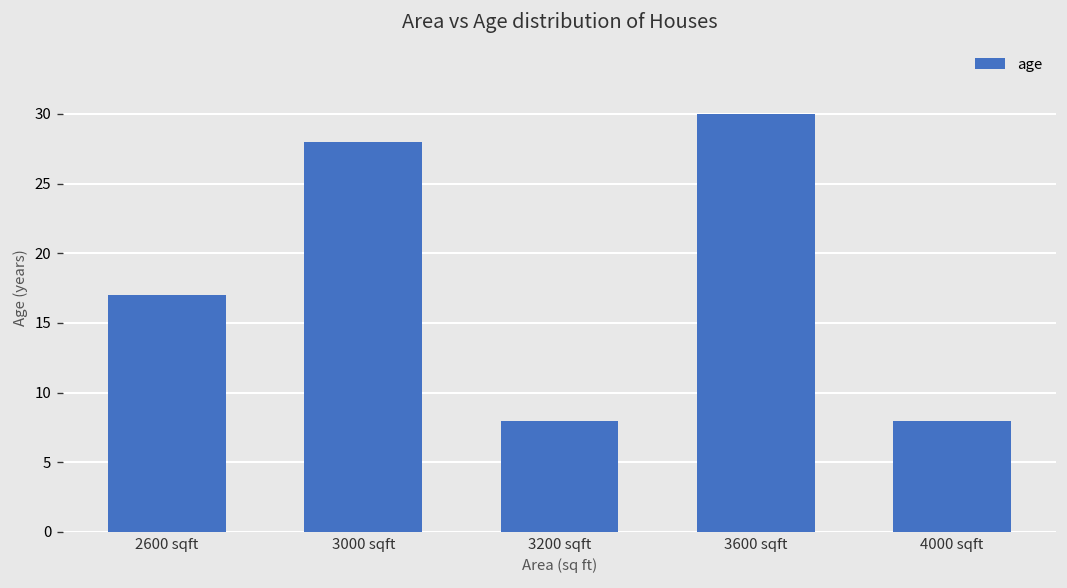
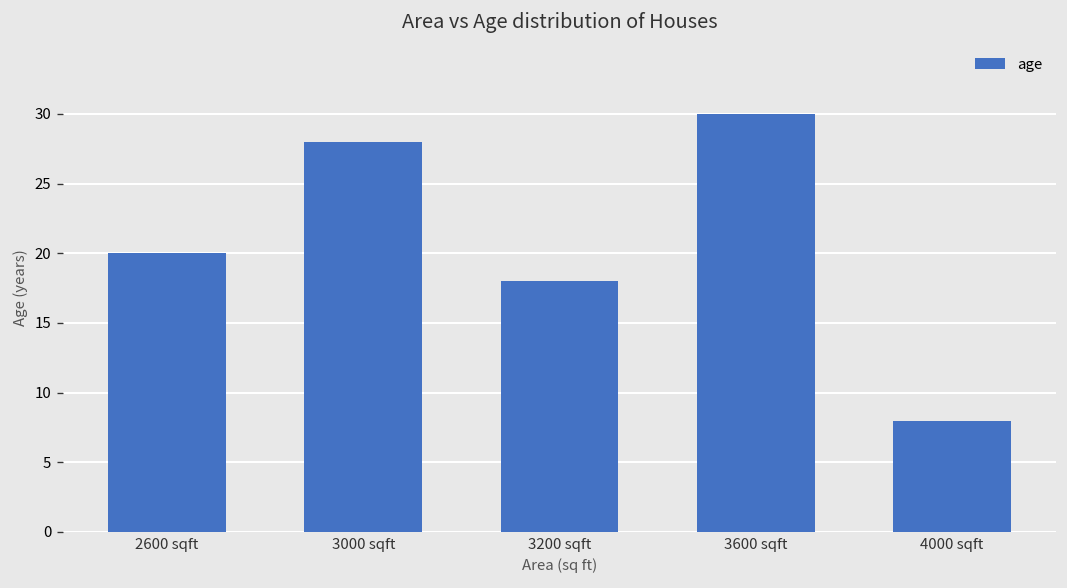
2600 sqft: 17 -> 20
3200 sqft: 8 -> 18
